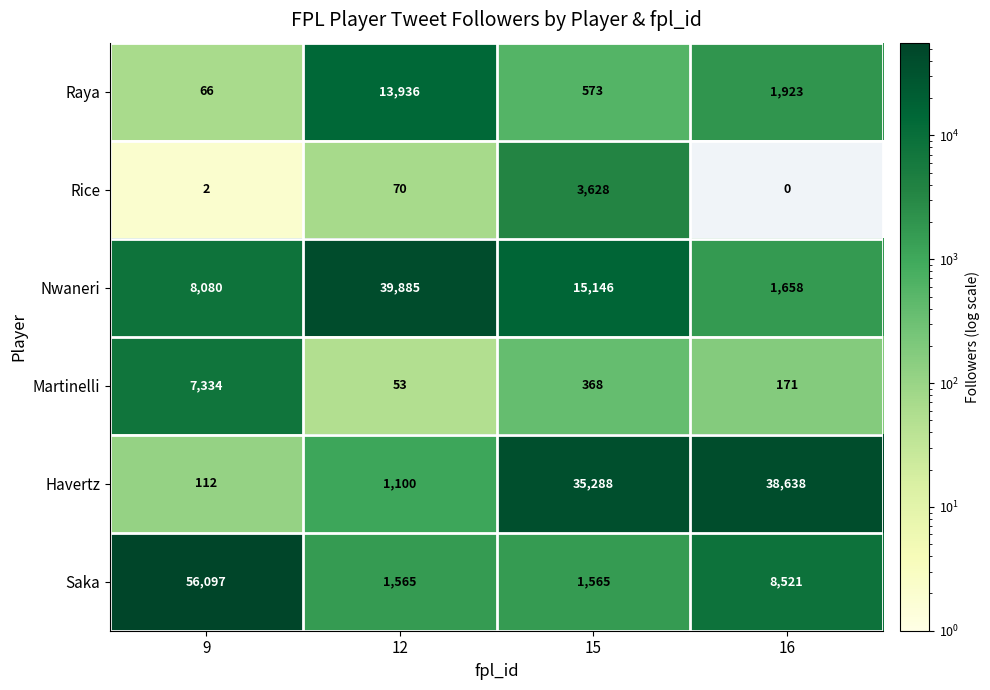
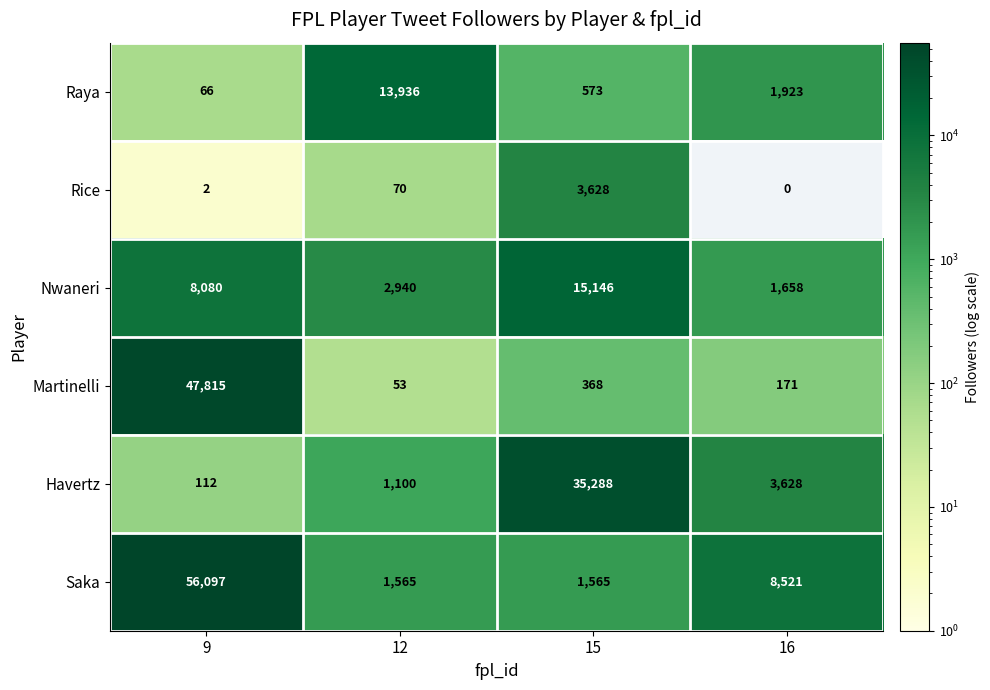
Nwaneri, 12: 39,885 -> 2,940
Martinelli, 9: 7,334 -> 47,815
Havertz, 16: 38,638 -> 3,628
